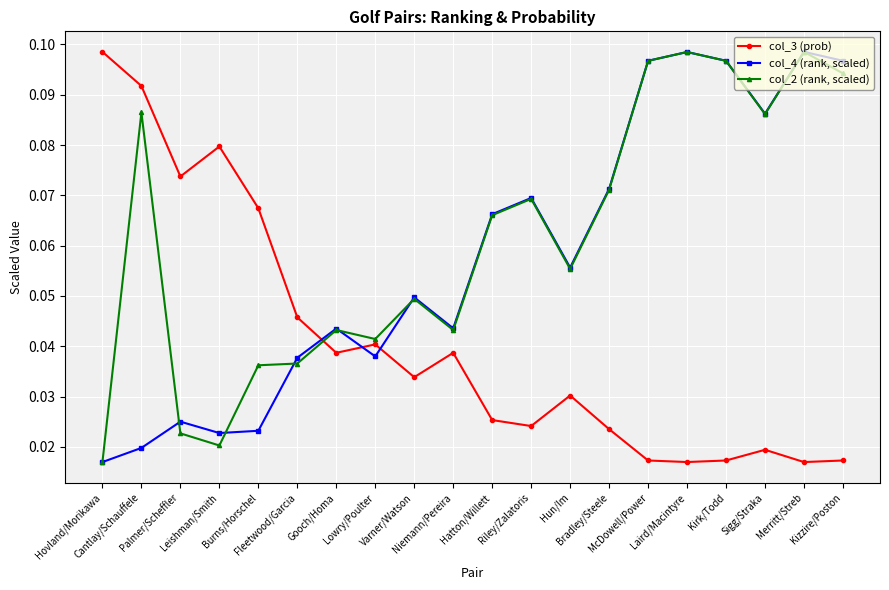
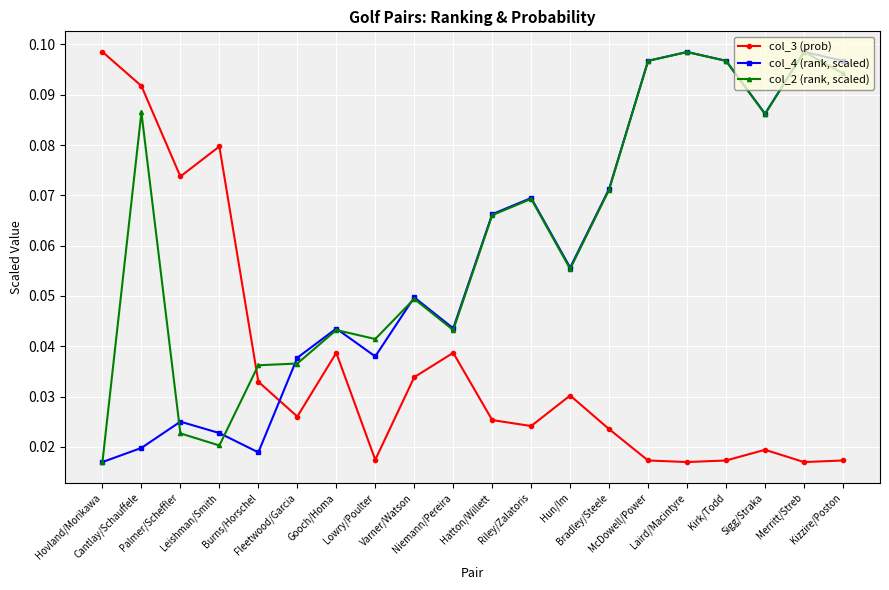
col_3 (prob), Burns/Horschel: 0.067 -> 0.033
col_4 (rank, scaled), Burns/Horschel: 0.023 -> 0.019
col_3 (prob), Fleetwood/Garcia: 0.046 -> 0.026
col_3 (prob), Lowry/Poulter: 0.040 -> 0.017
